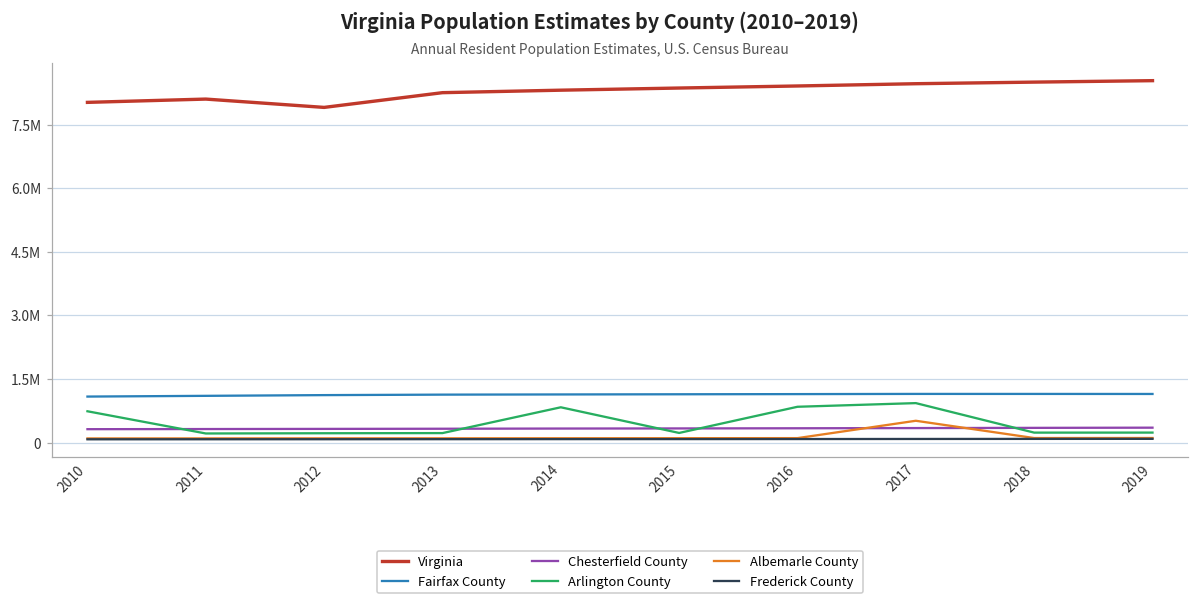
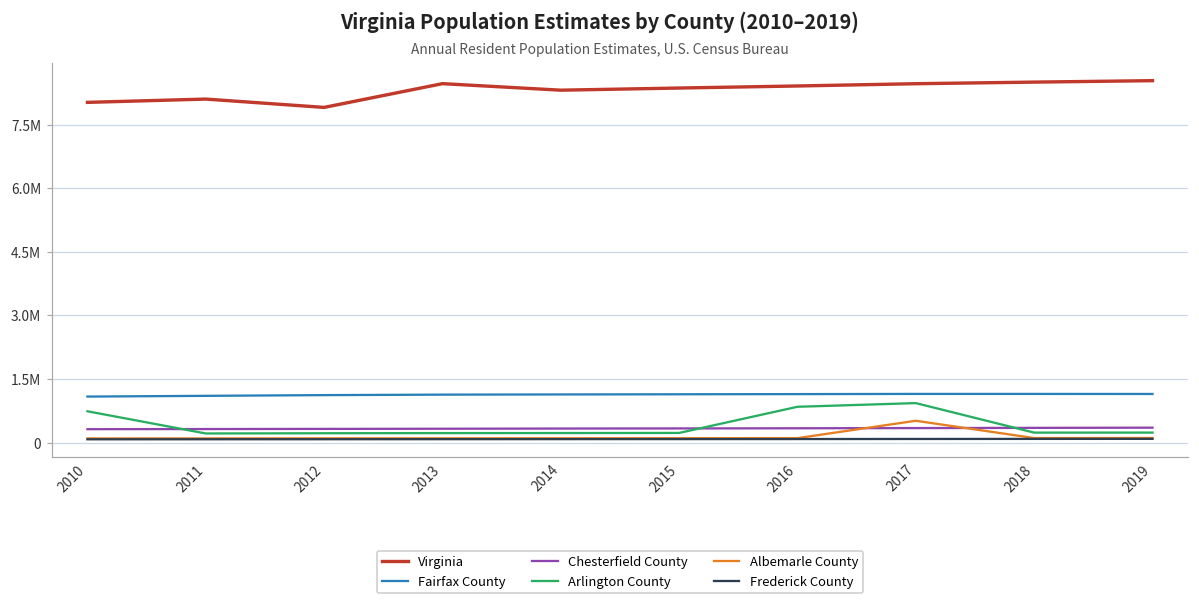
Virginia, 2013: 8300000 -> 8500000
Arlington County, 2014: 800000 -> 200000
